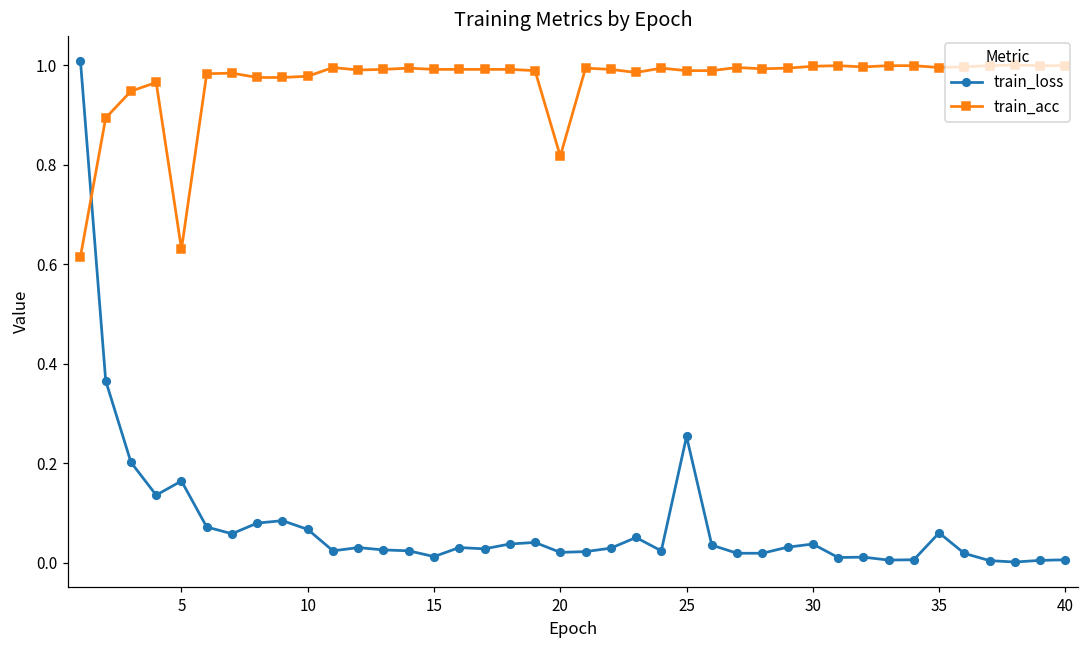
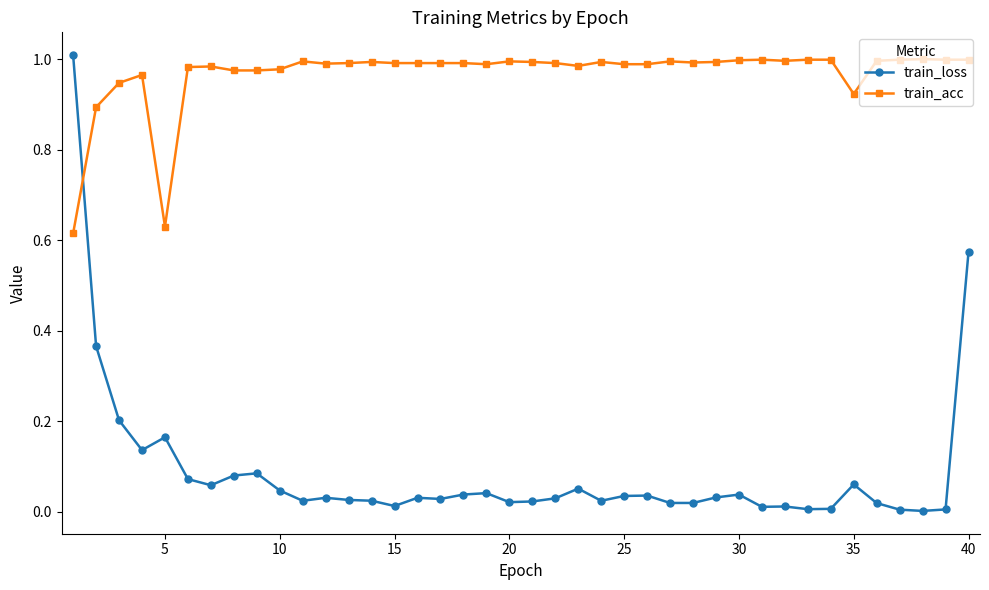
train_loss, 10: 0.07 -> 0.05
train_acc, 20: 0.82 -> 1.00
train_loss, 25: 0.25 -> 0.03
train_acc, 35: 1.00 -> 0.92
train_loss, 40: 0.01 -> 0.57
